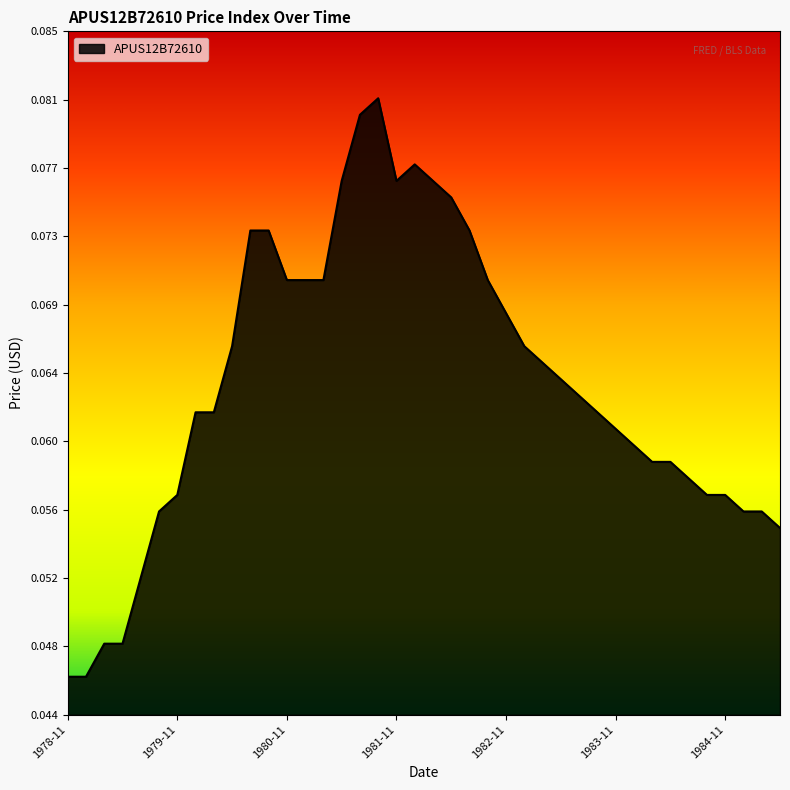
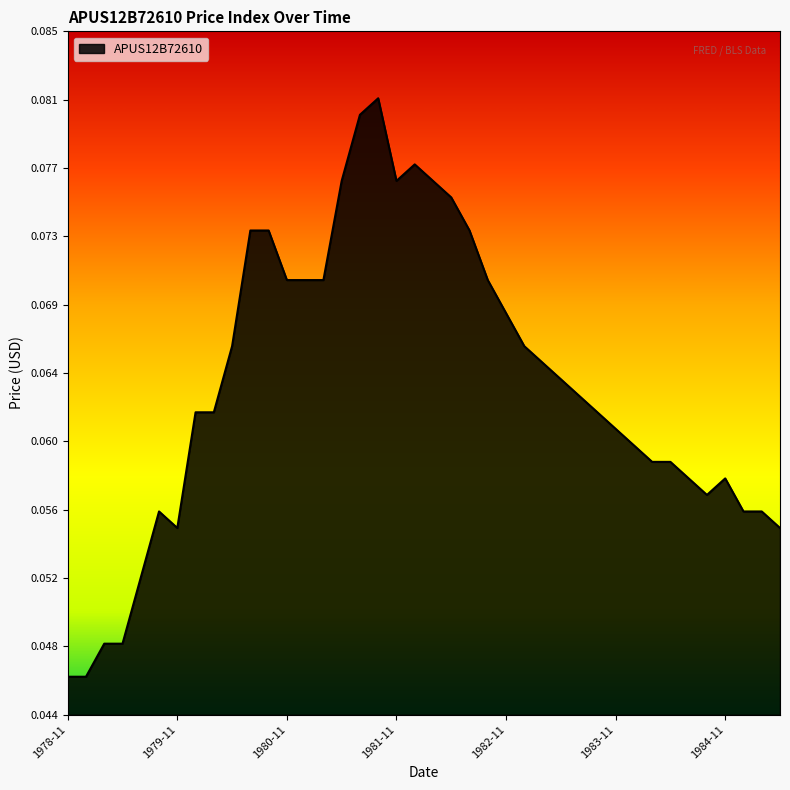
1979-11: 0.057 -> 0.055
1984-11: 0.057 -> 0.058
